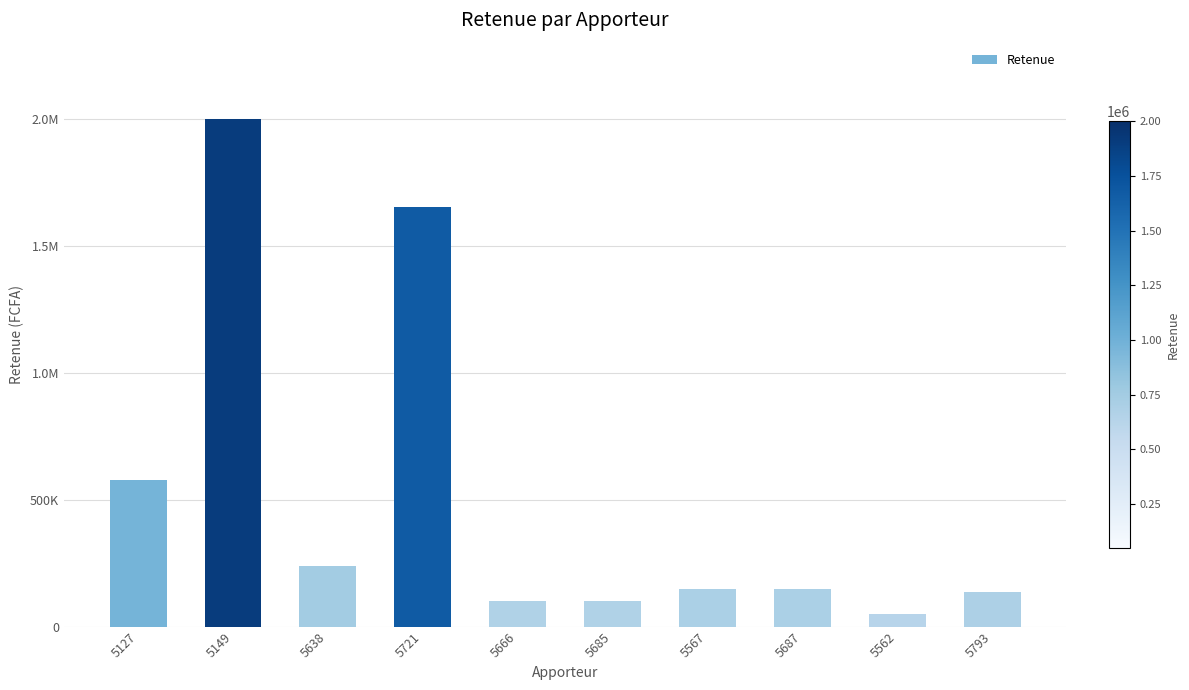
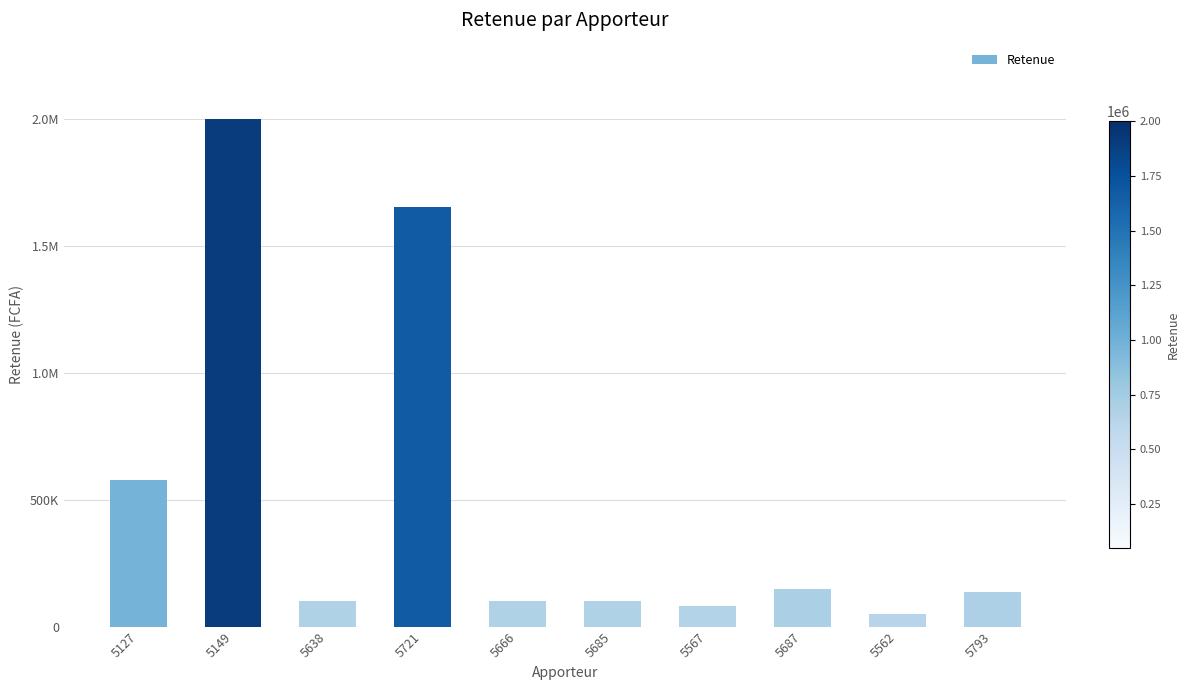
5638: 240000 -> 100000
5567: 150000 -> 80000
